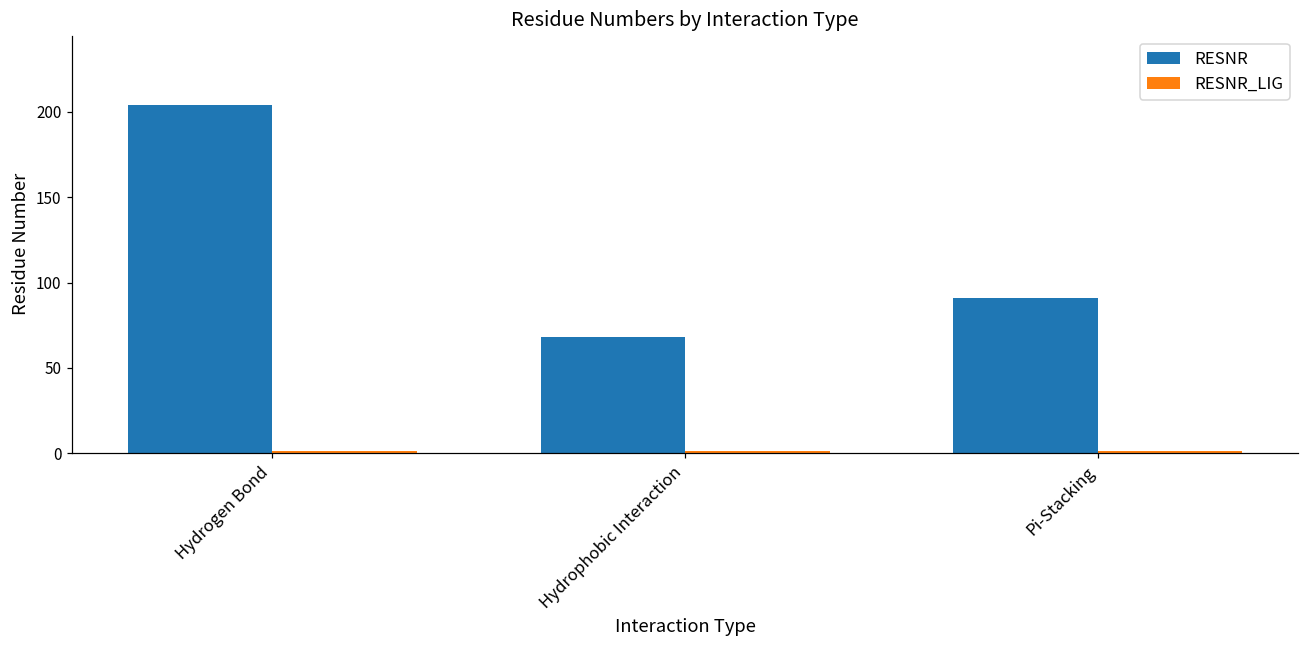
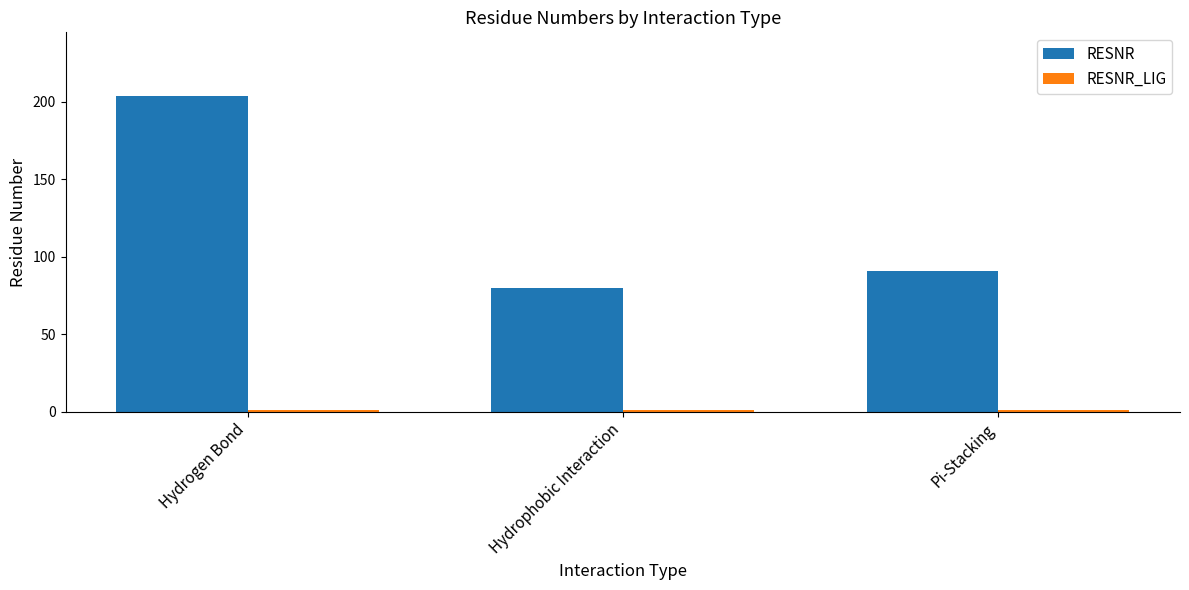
RESNR, Hydrophobic Interaction: 68 -> 80
